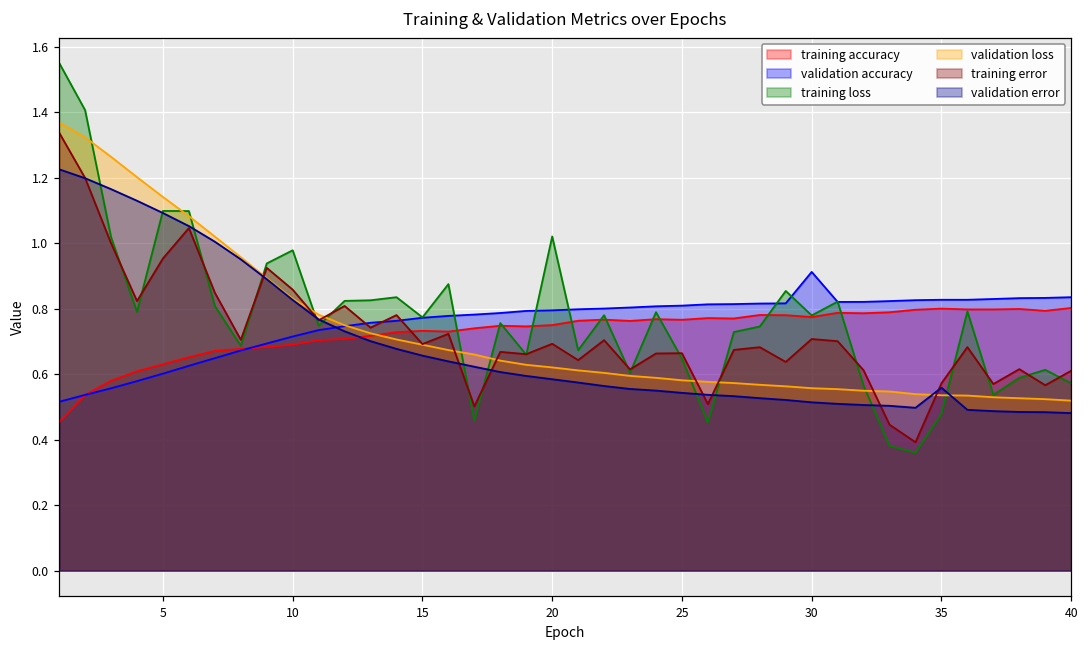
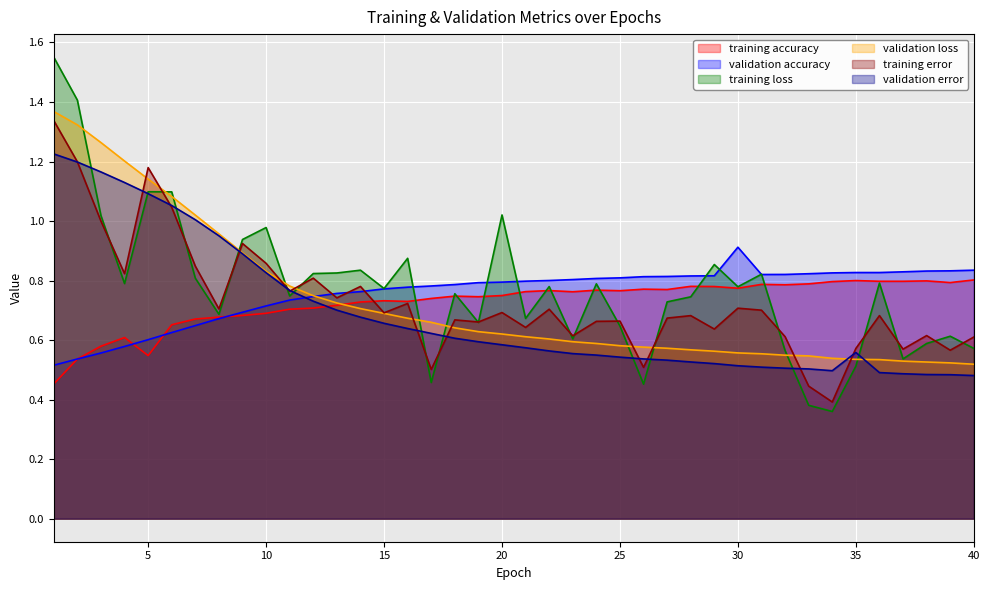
training accuracy, 5: 0.63 -> 0.55
training error, 5: 0.95 -> 1.18
training loss, 35: 0.48 -> 0.51
